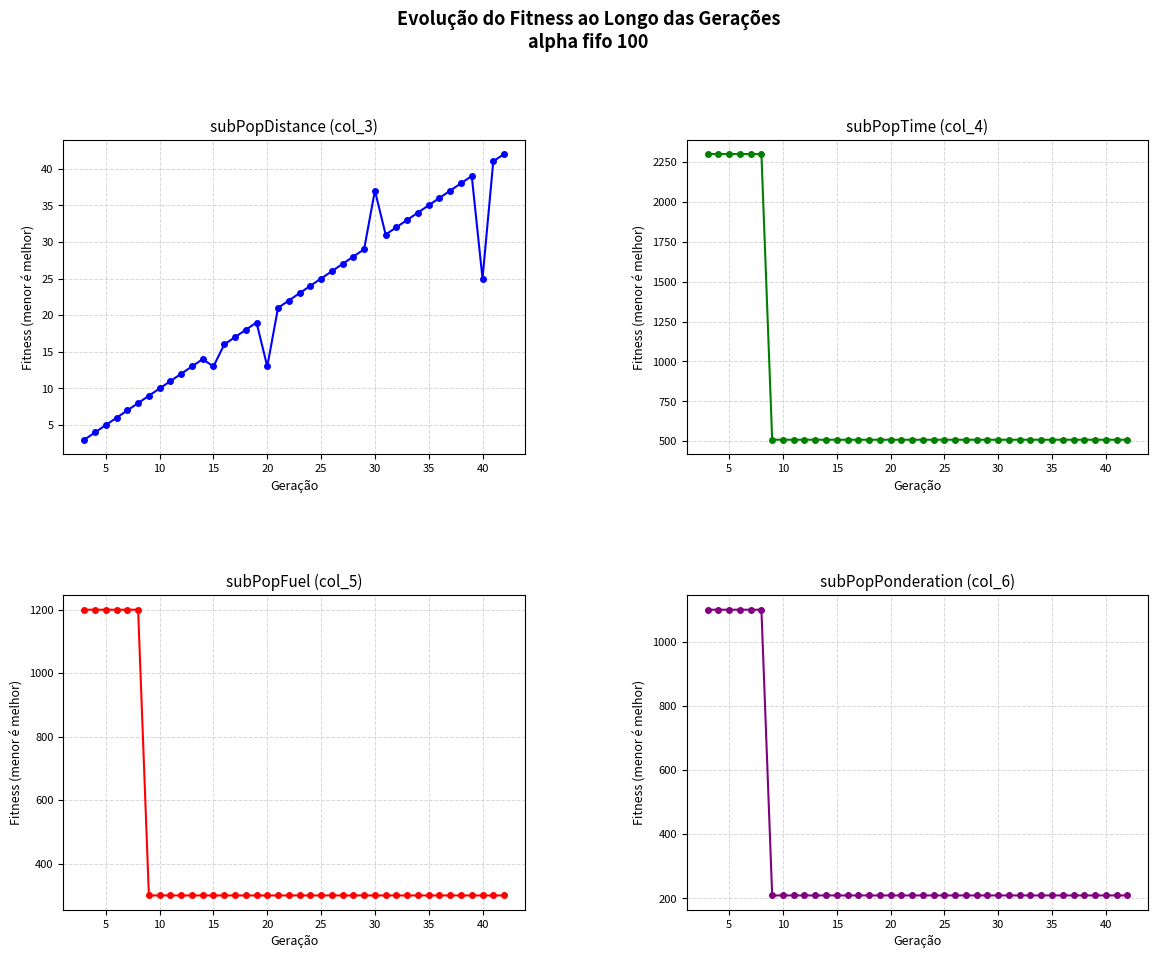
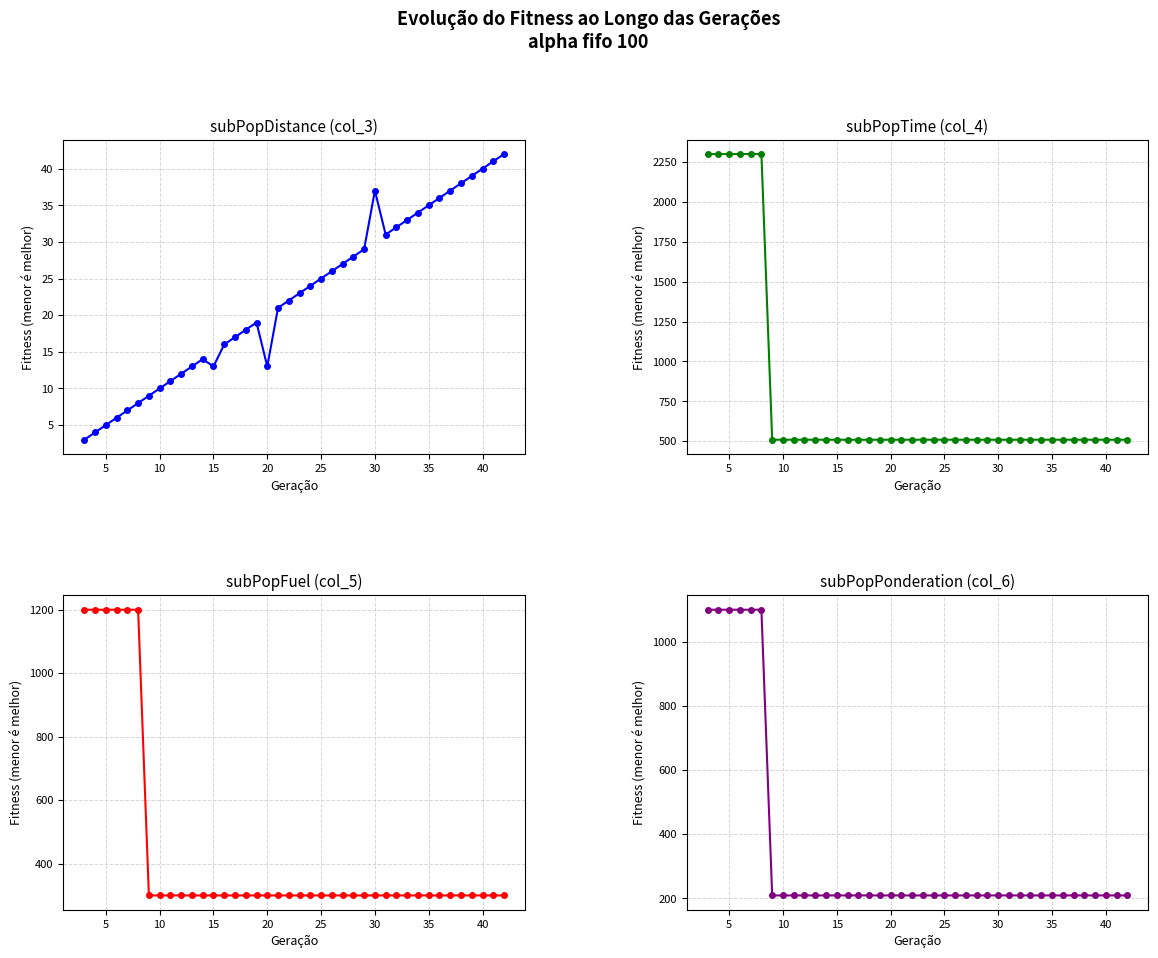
subPopDistance (col_3), 40: 25 -> 40
